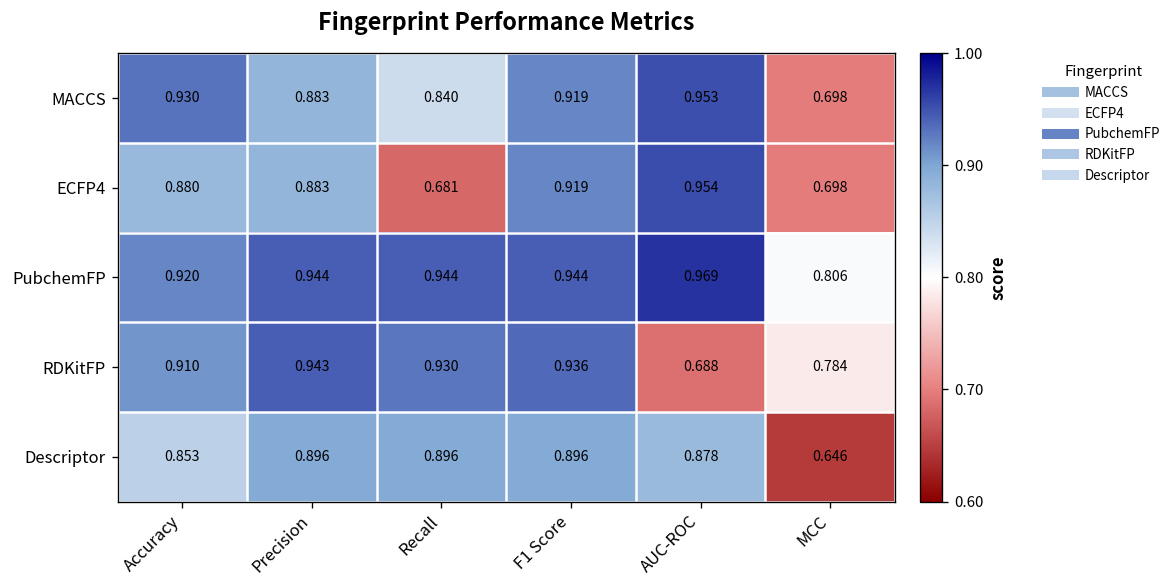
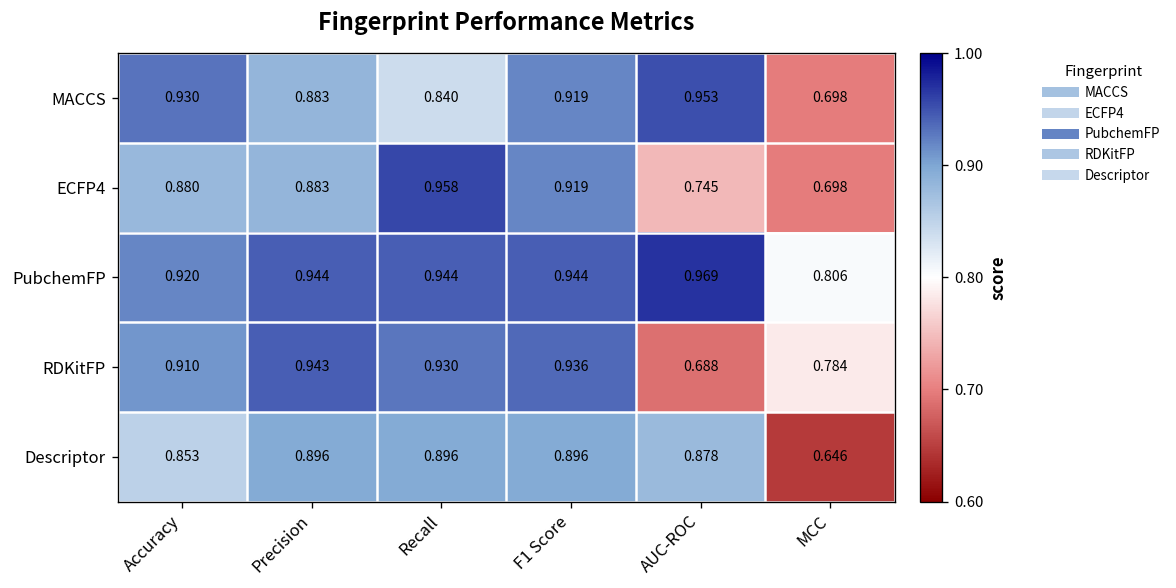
ECFP4, Recall: 0.681 -> 0.958
ECFP4, AUC-ROC: 0.954 -> 0.745
